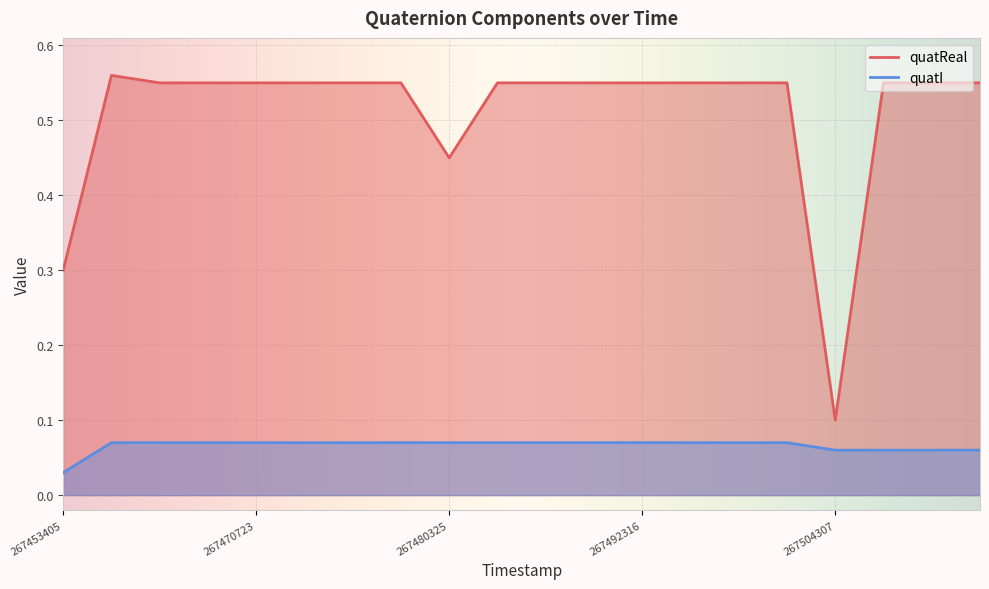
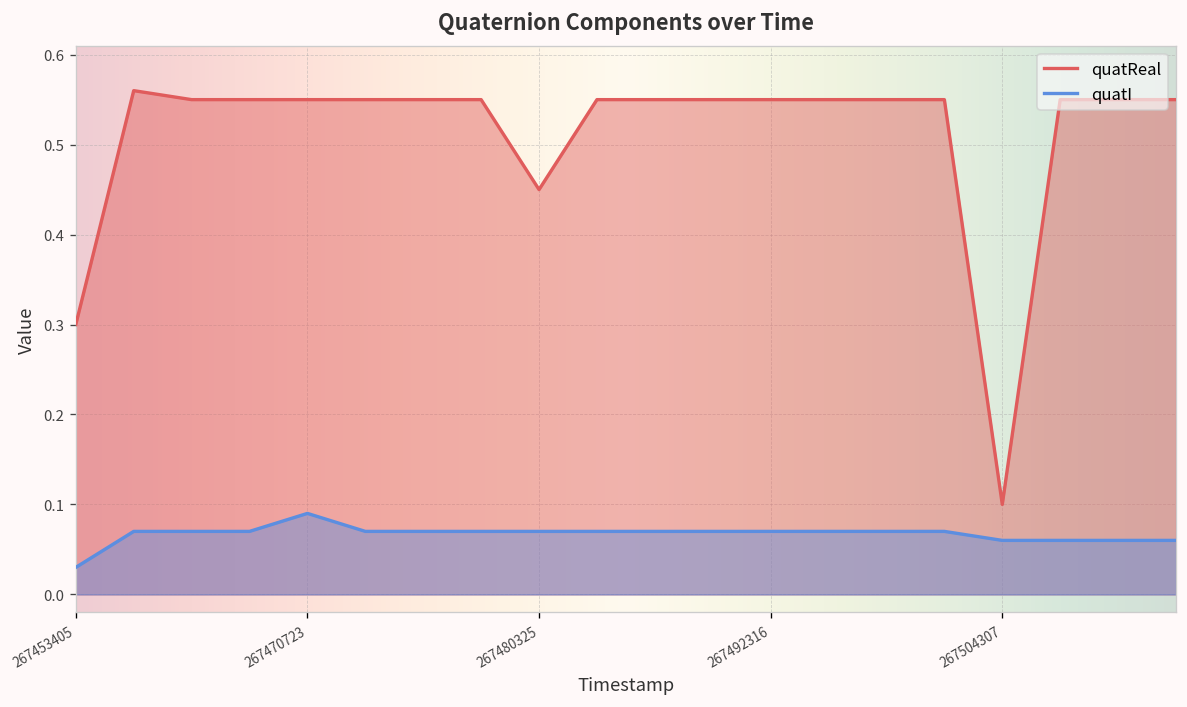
quatI, 267470723: 0.07 -> 0.09
